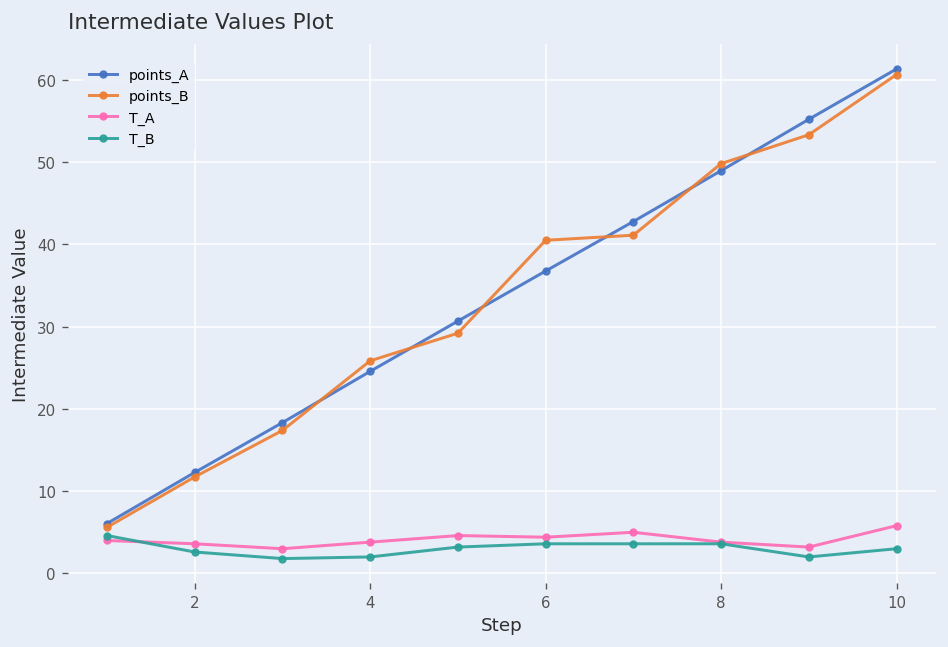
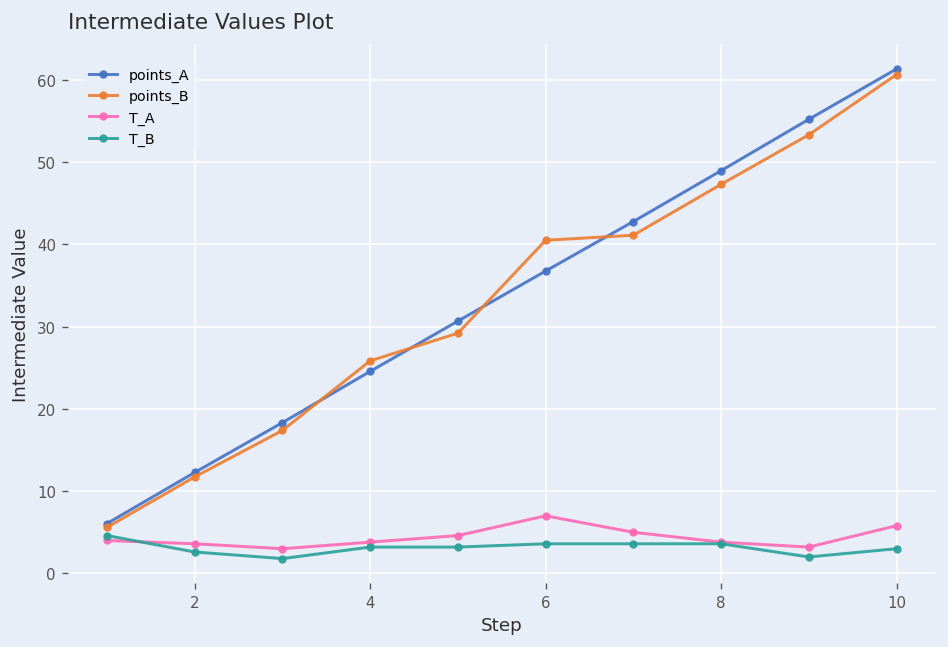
T_B, 4: 2 -> 3
T_A, 6: 4 -> 7
points_B, 8: 50 -> 47
